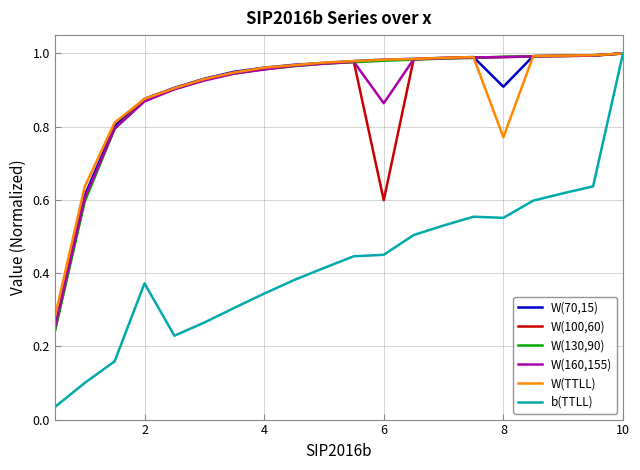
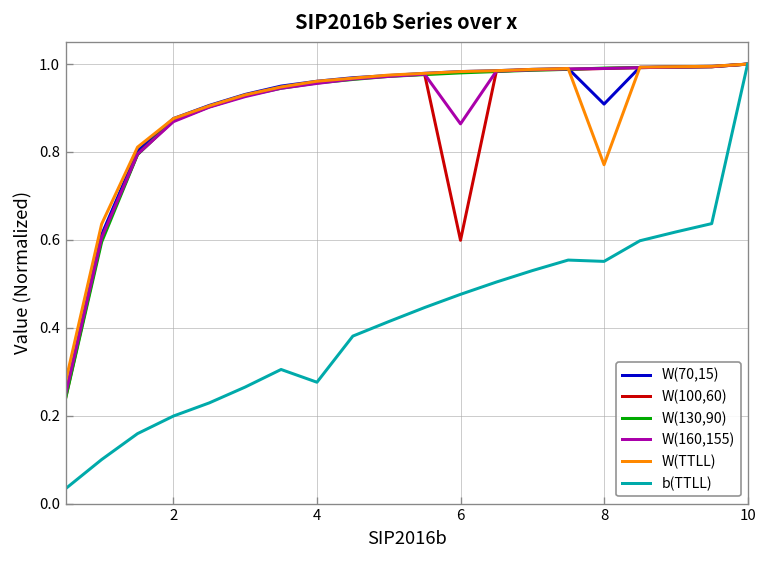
b(TTLL), 2: 0.37 -> 0.20
b(TTLL), 4: 0.34 -> 0.28
b(TTLL), 6: 0.45 -> 0.48
